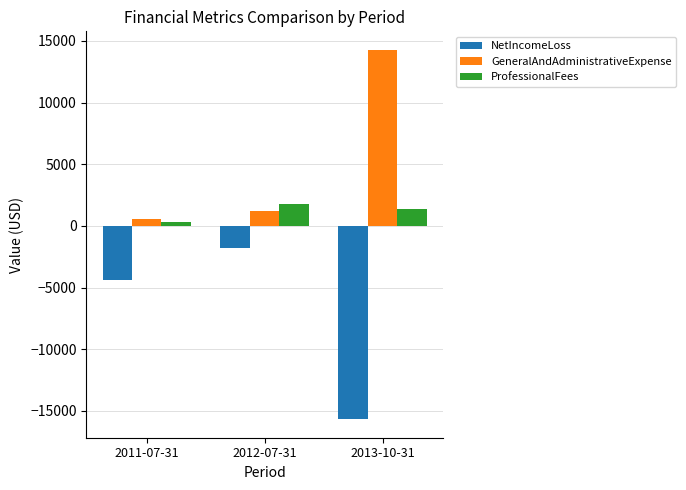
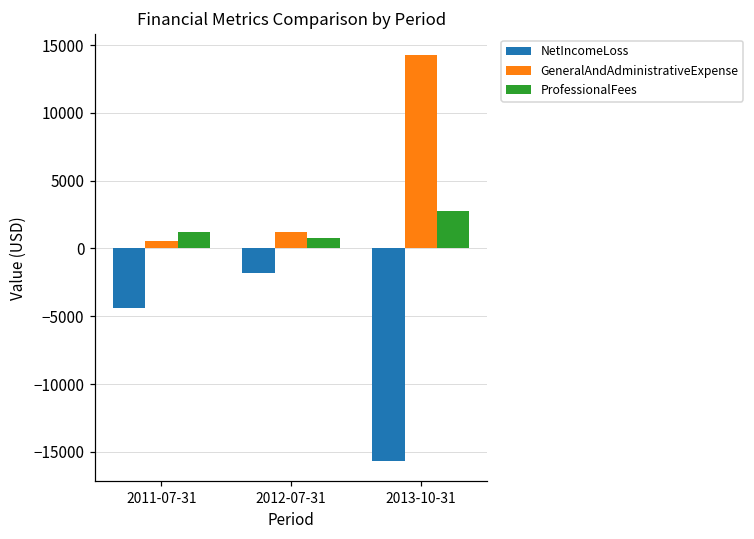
ProfessionalFees, 2011-07-31: 300 -> 1200
ProfessionalFees, 2012-07-31: 1800 -> 800
ProfessionalFees, 2013-10-31: 1400 -> 2800
